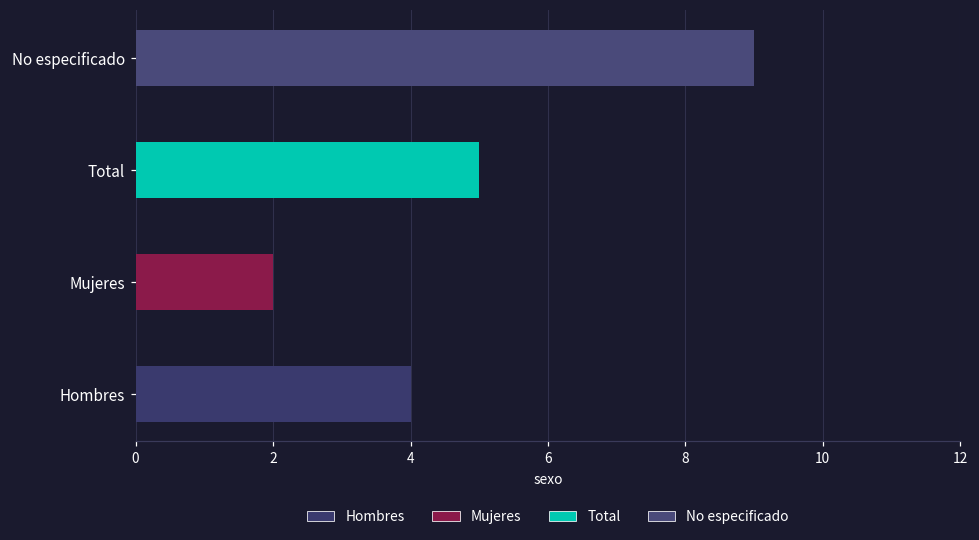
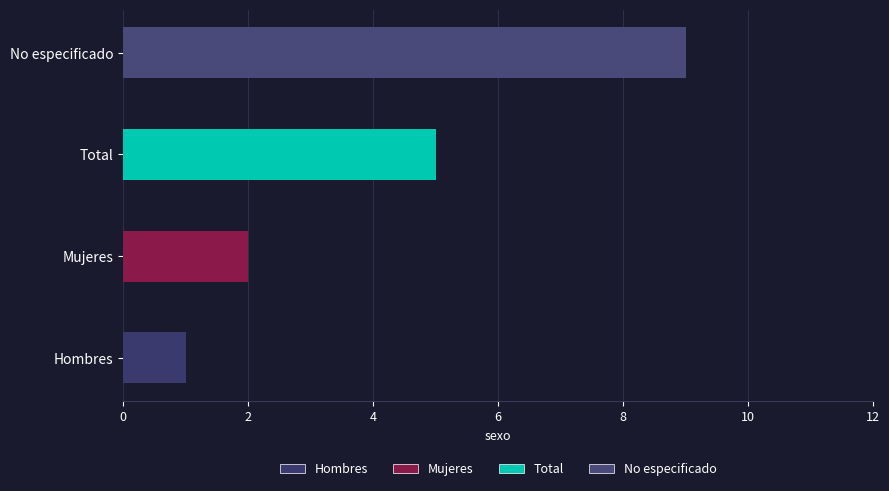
Hombres: 4 -> 1
